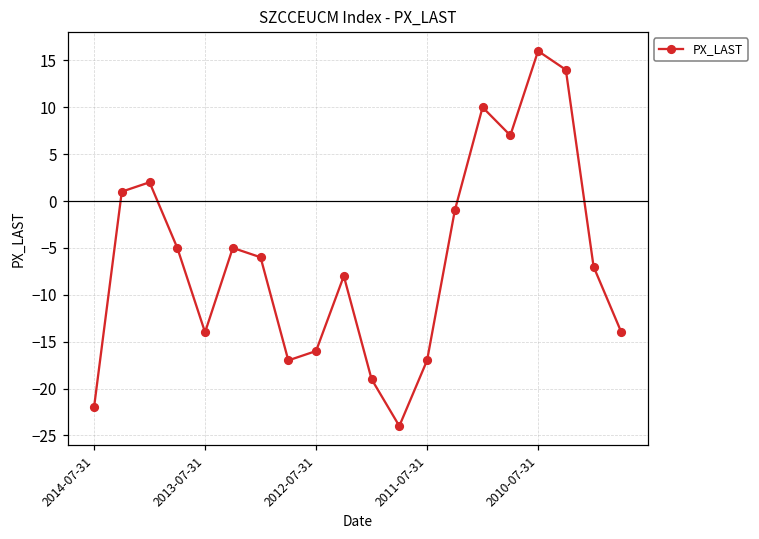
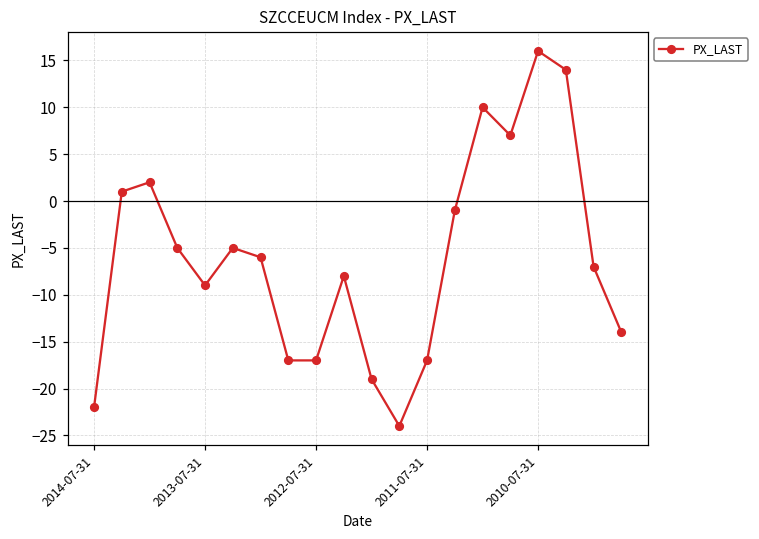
2013-07-31: -14 -> -9
2012-07-31: -16 -> -17
